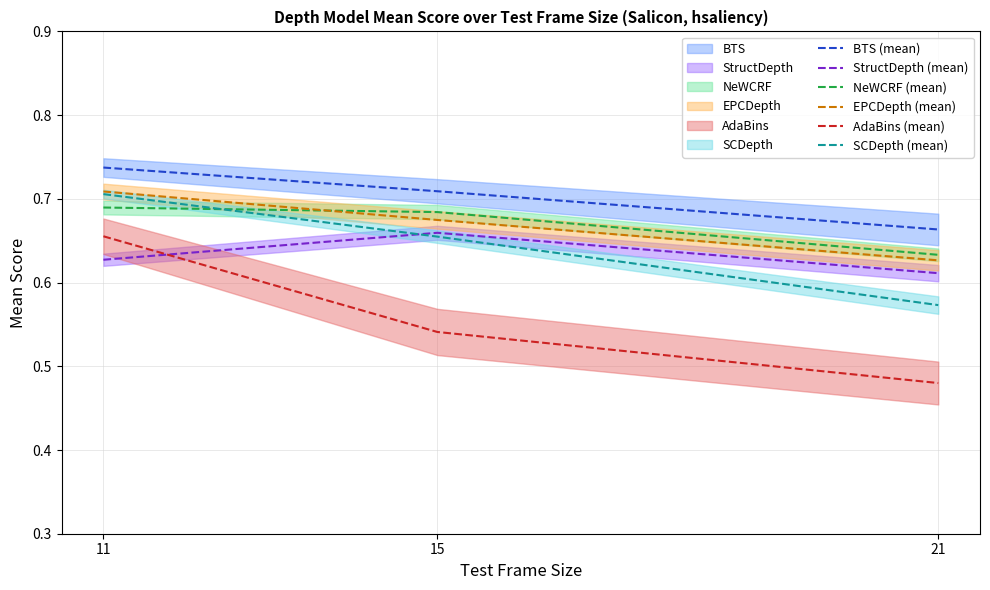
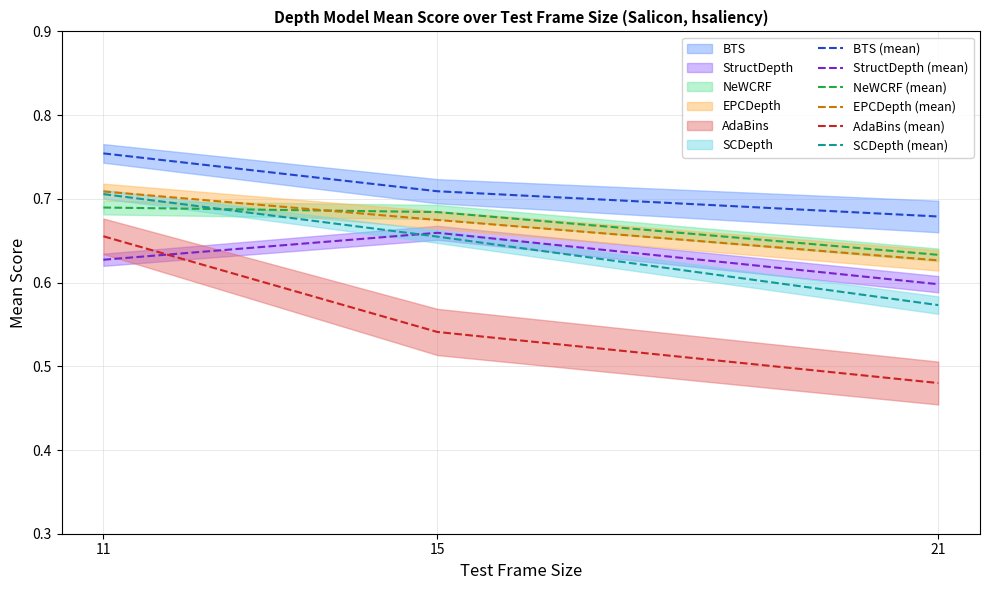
BTS (mean), 11: 0.74 -> 0.75
BTS (mean), 21: 0.66 -> 0.68
StructDepth (mean), 21: 0.61 -> 0.60
